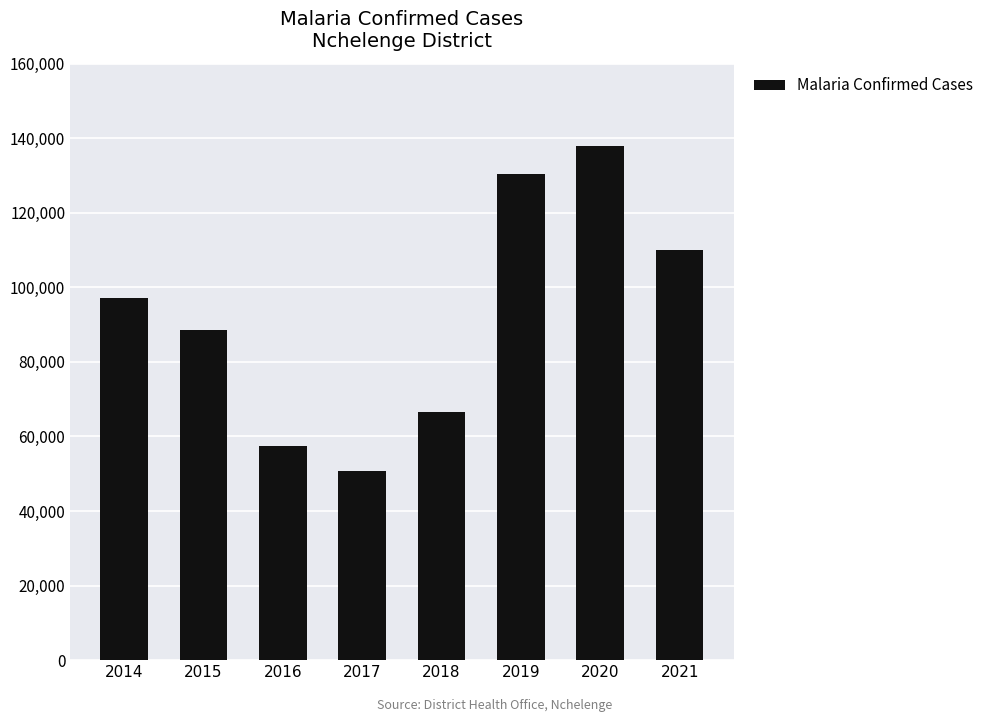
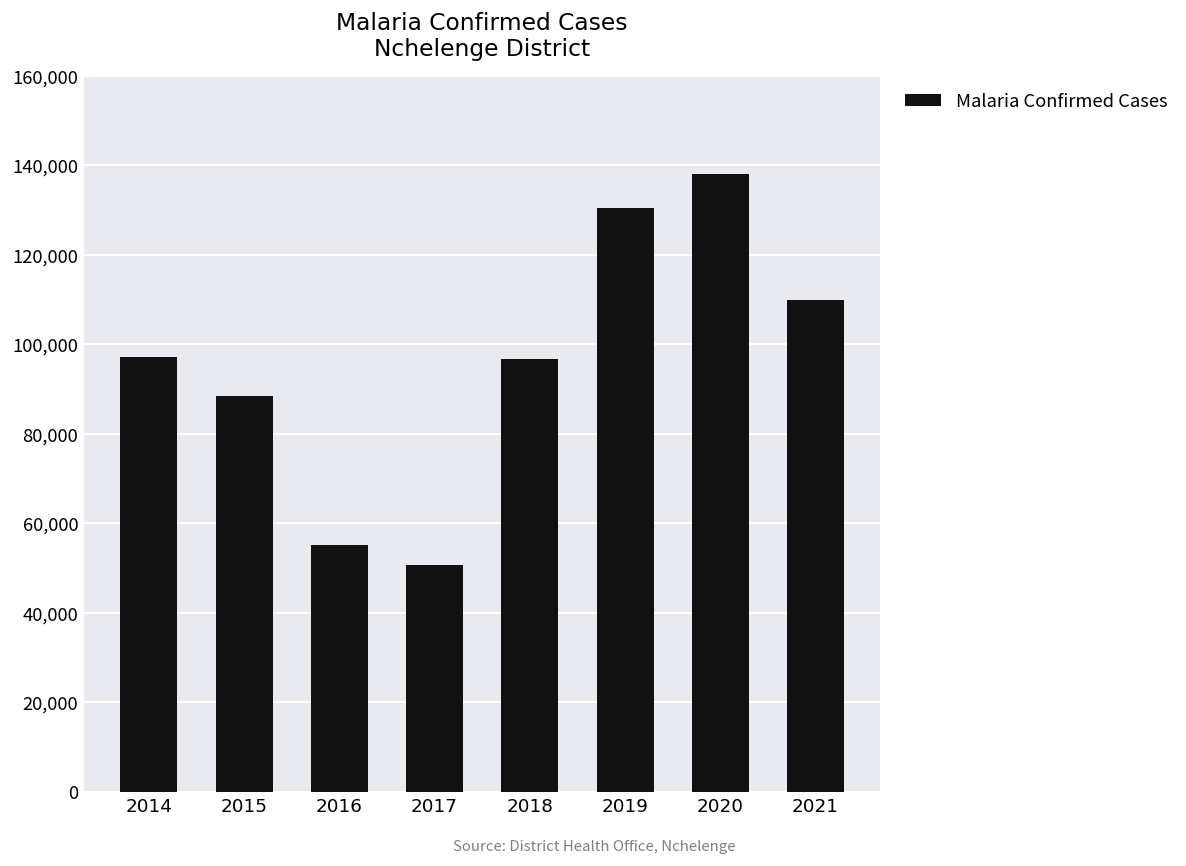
2016: 57,000 -> 55,000
2018: 67,000 -> 97,000
